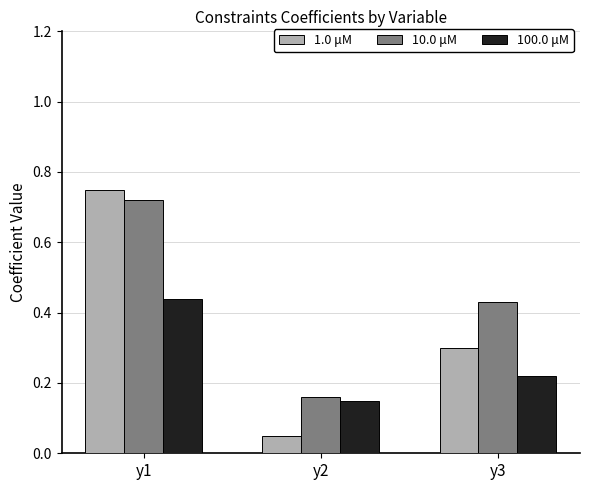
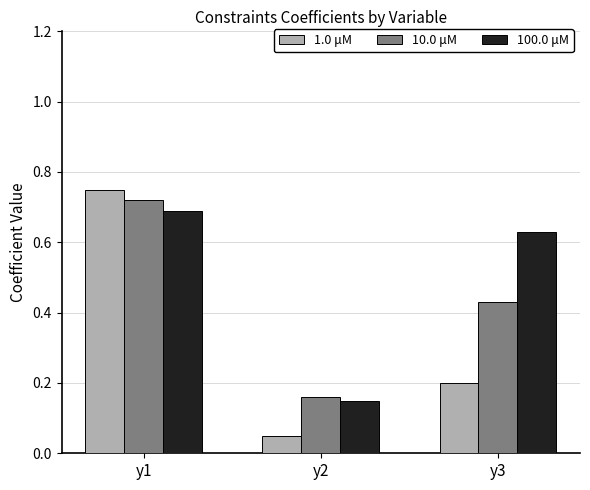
100.0 μM, y1: 0.44 -> 0.69
1.0 μM, y3: 0.3 -> 0.2
100.0 μM, y3: 0.22 -> 0.63
